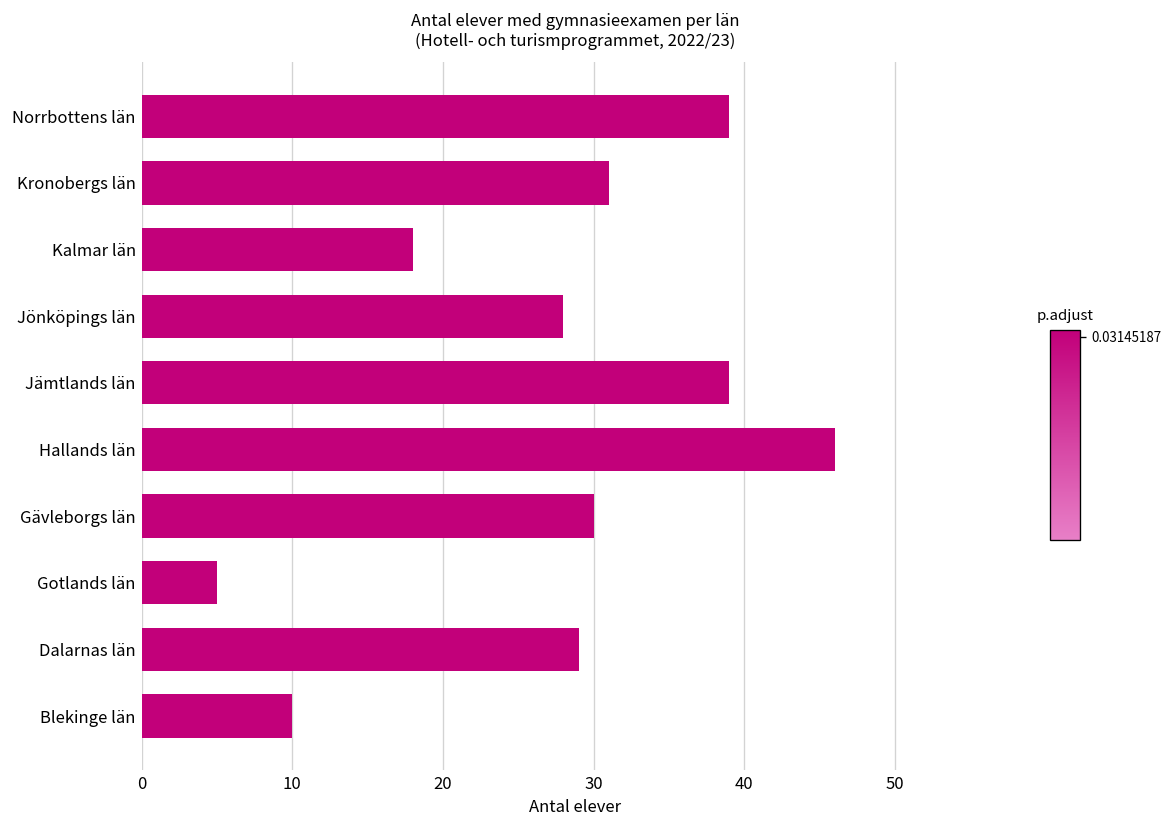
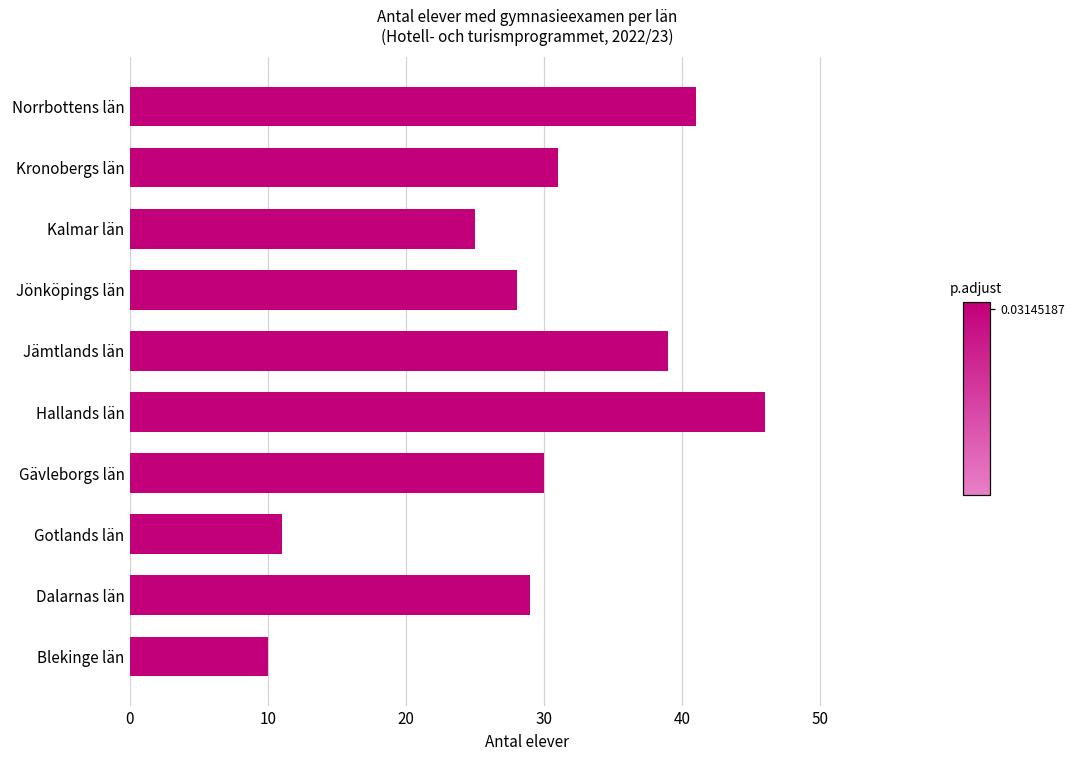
Norrbottens län: 39 -> 41
Kalmar län: 18 -> 25
Gotlands län: 5 -> 11
